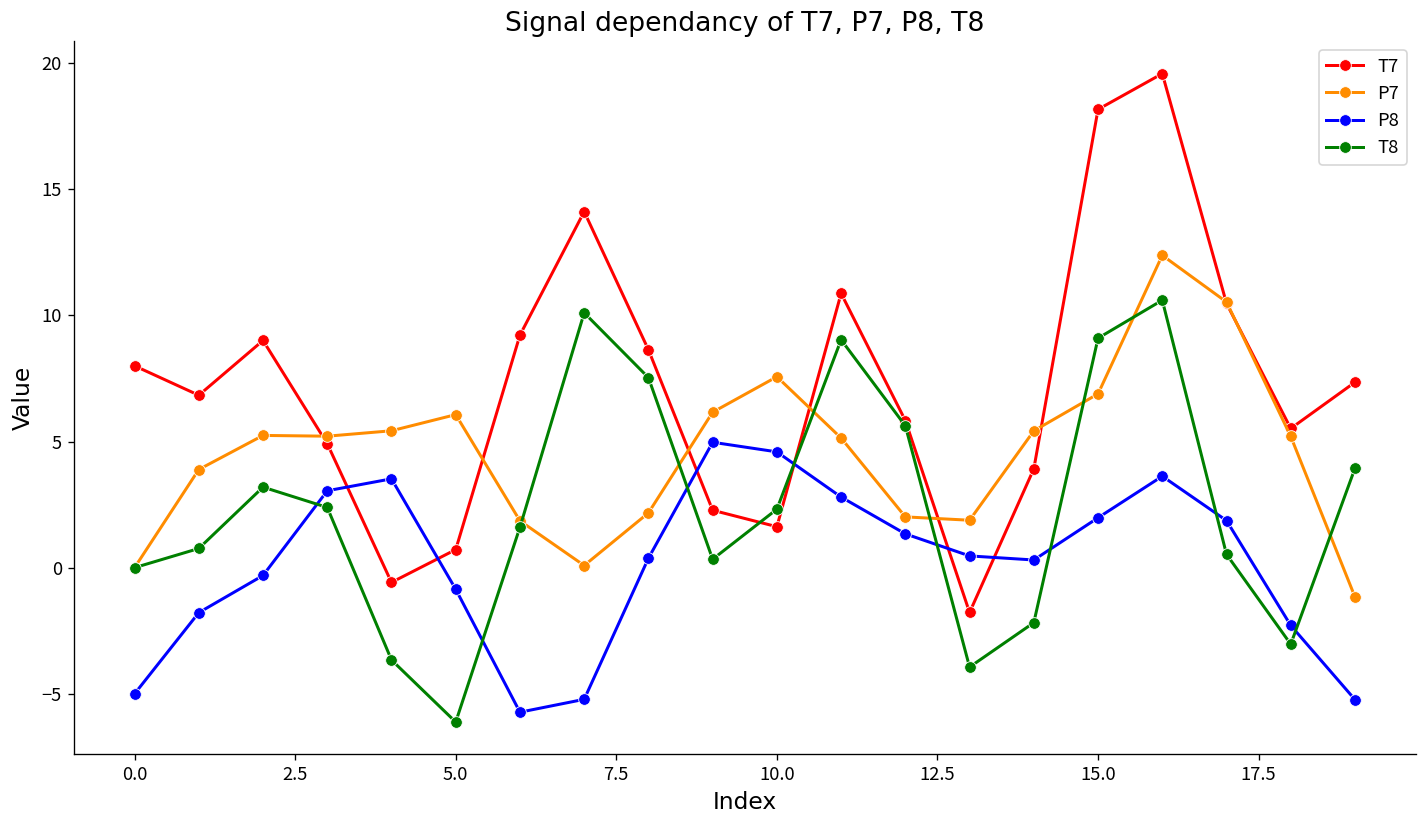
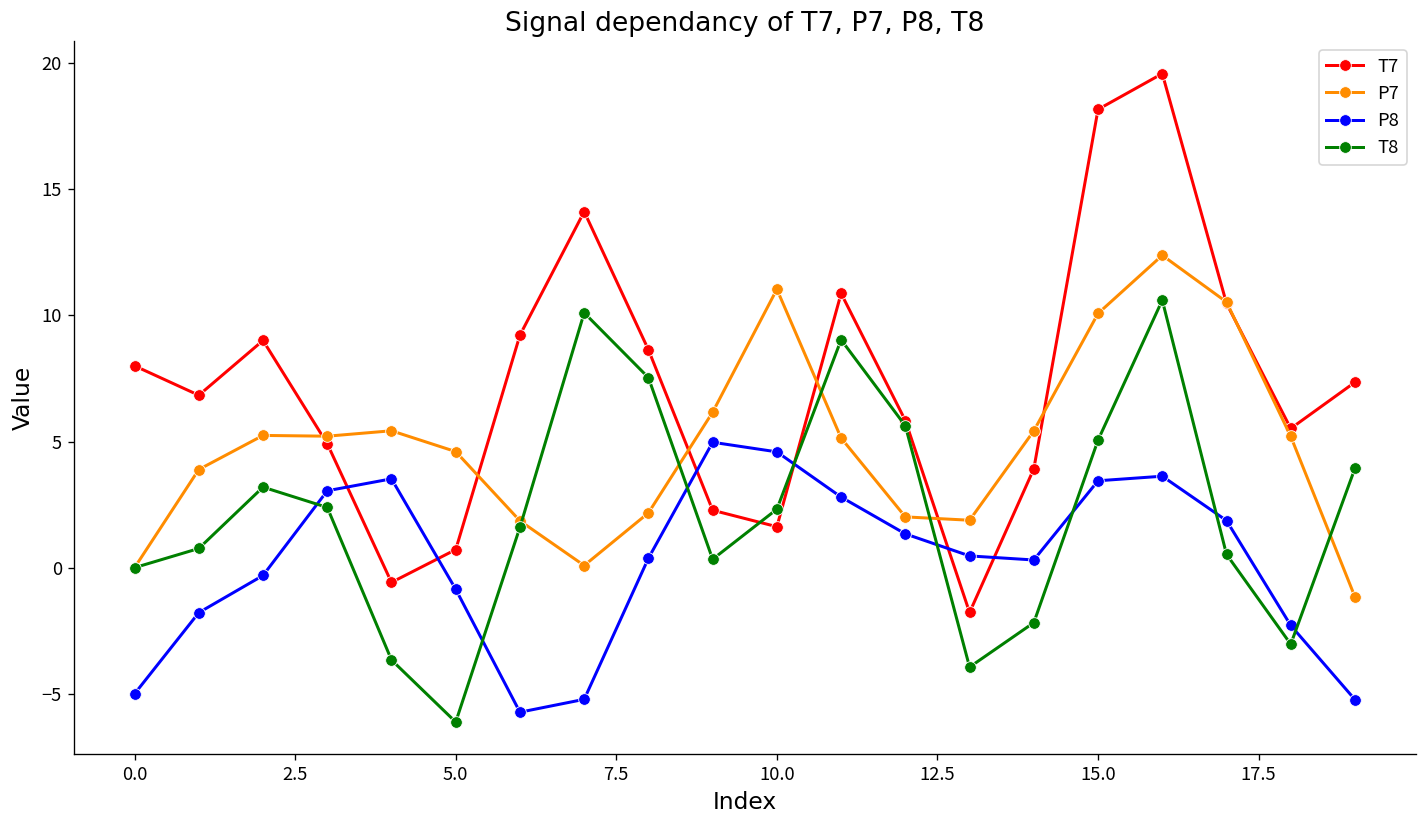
P7, 5.0: 6.1 -> 4.6
P7, 10.0: 7.6 -> 11.0
P7, 15.0: 6.9 -> 10.1
P8, 15.0: 2.0 -> 3.4
T8, 15.0: 9.1 -> 5.1
